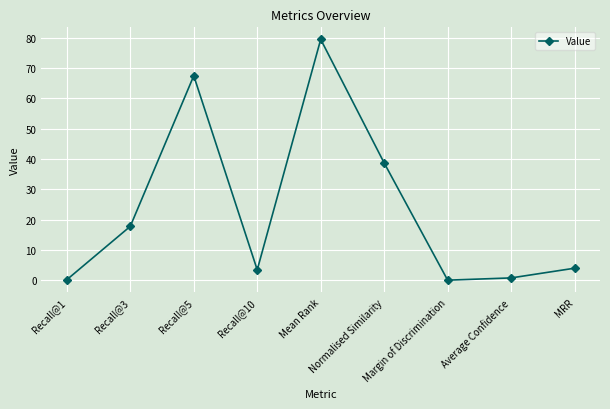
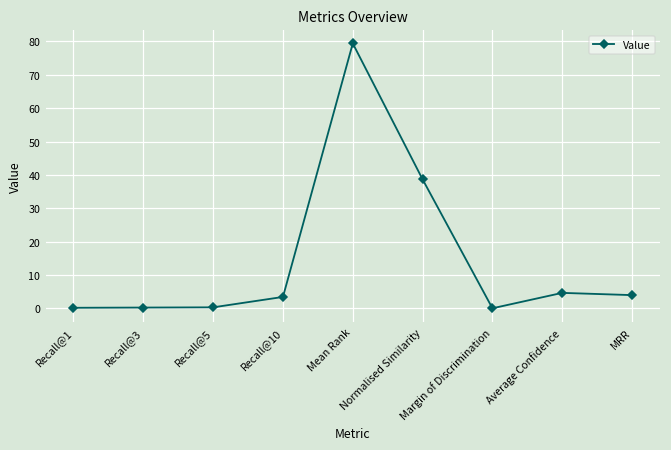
Recall@3: 18 -> 0
Recall@5: 67 -> 0
Average Confidence: 1 -> 5
